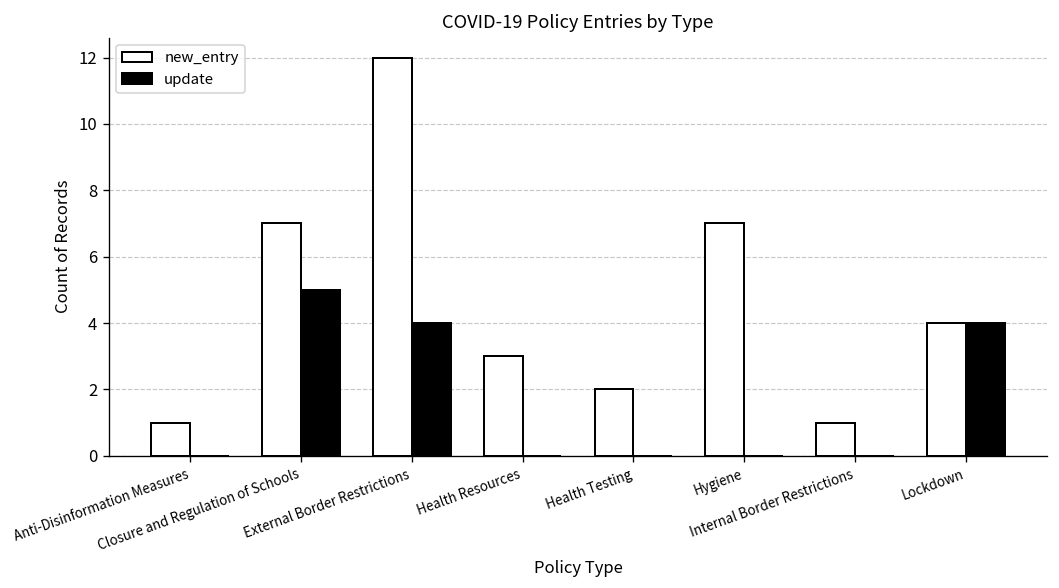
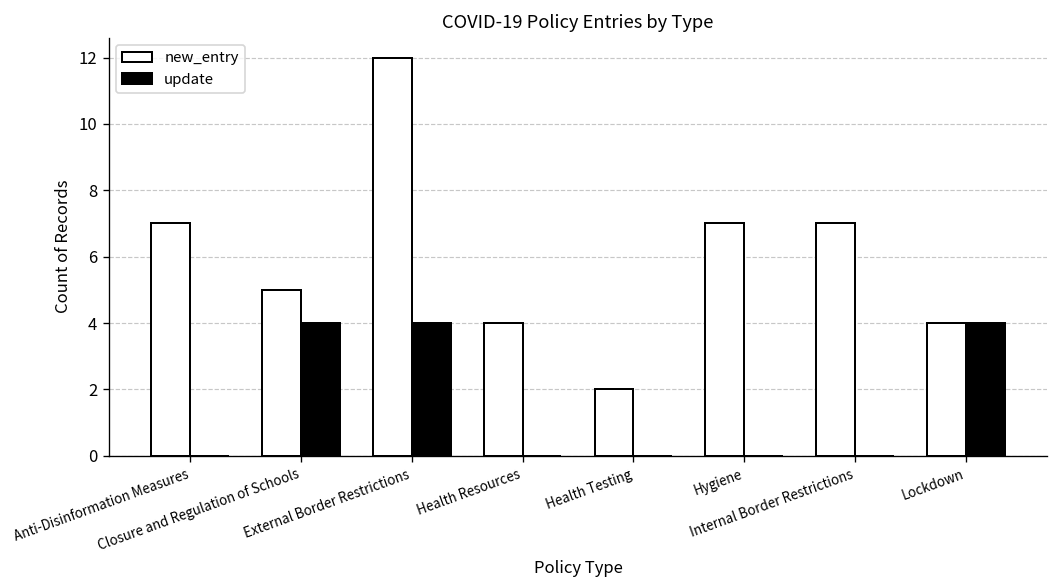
new_entry, Anti-Disinformation Measures: 1 -> 7
new_entry, Closure and Regulation of Schools: 7 -> 5
update, Closure and Regulation of Schools: 5 -> 4
new_entry, Health Resources: 3 -> 4
new_entry, Internal Border Restrictions: 1 -> 7
